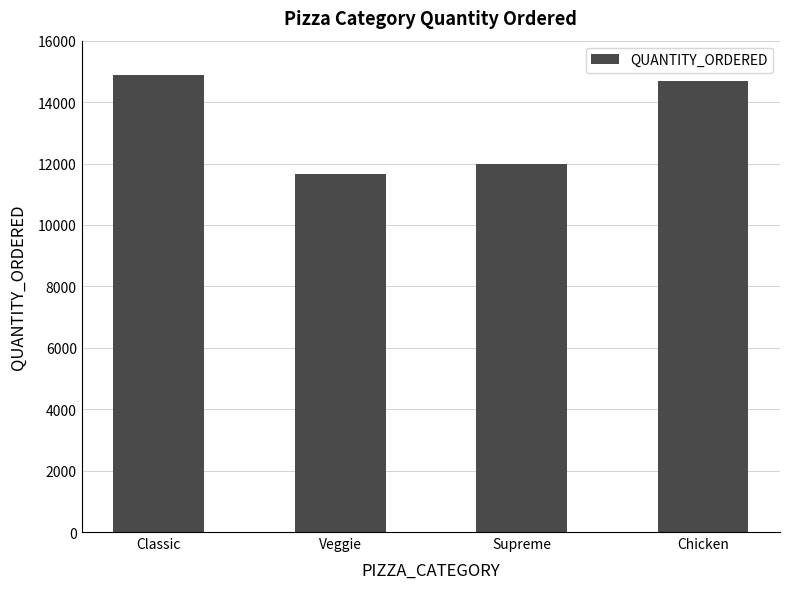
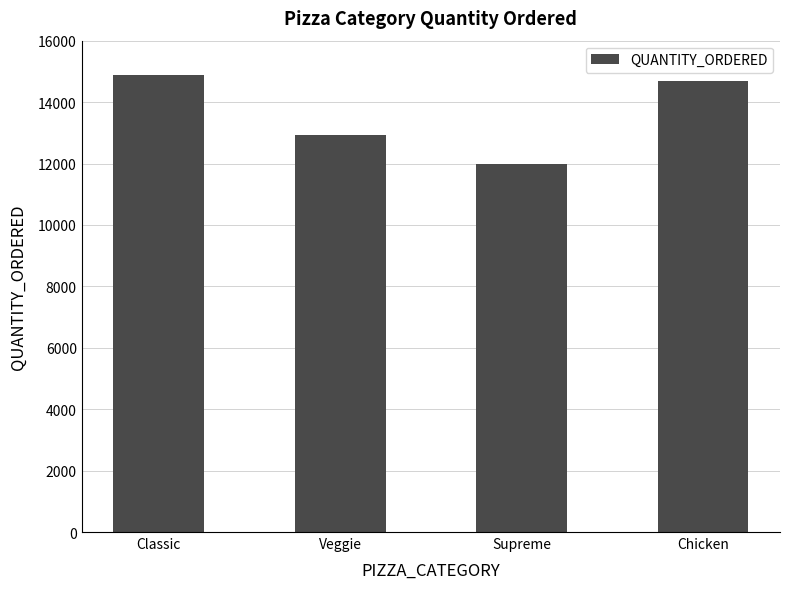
Veggie: 11600 -> 12900
